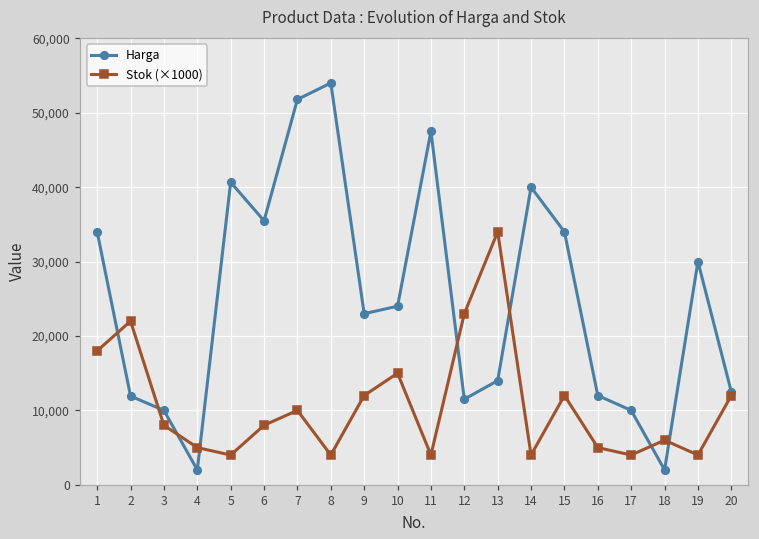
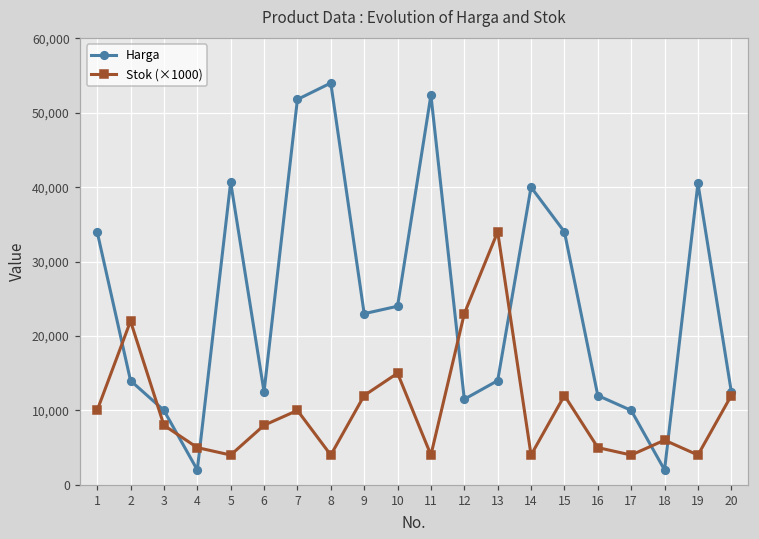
Stok (×1000), 1: 18,000 -> 10,000
Harga, 2: 12,000 -> 14,000
Harga, 6: 35,000 -> 13,000
Harga, 11: 48,000 -> 52,000
Harga, 19: 30,000 -> 41,000
